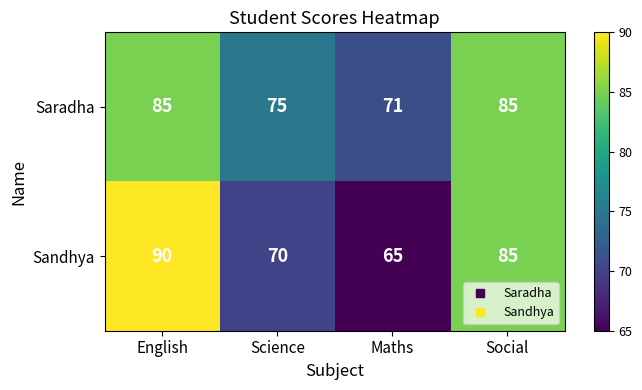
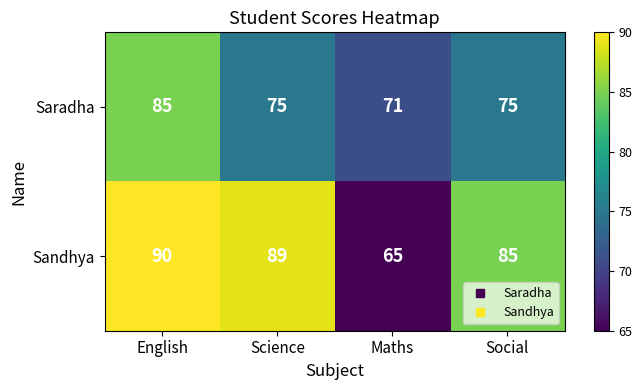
Saradha, Social: 85 -> 75
Sandhya, Science: 70 -> 89
